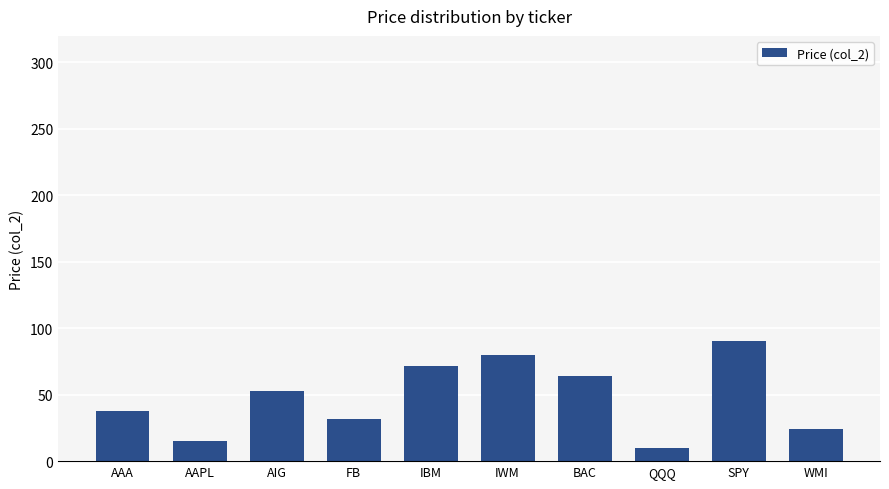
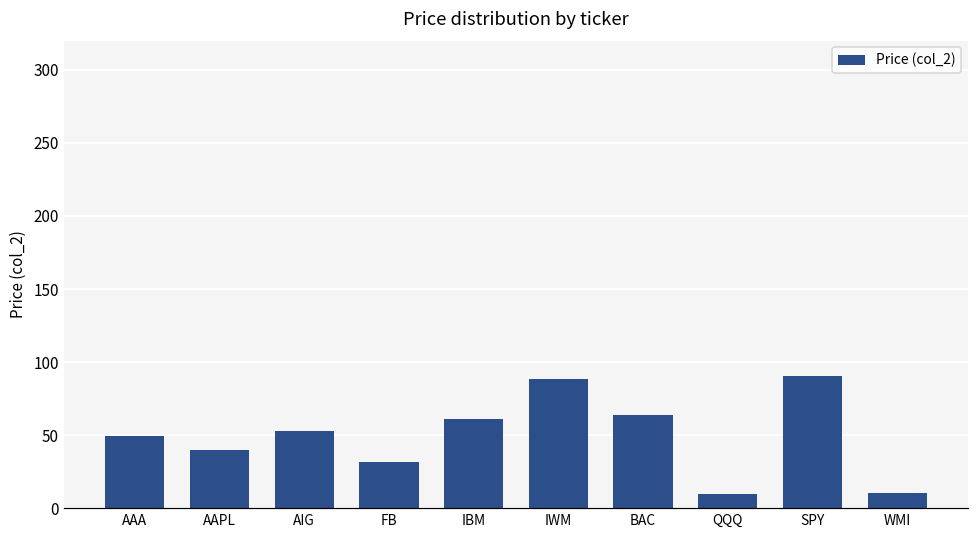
AAA: 38 -> 49
AAPL: 15 -> 40
IBM: 72 -> 61
IWM: 80 -> 88
WMI: 24 -> 11
